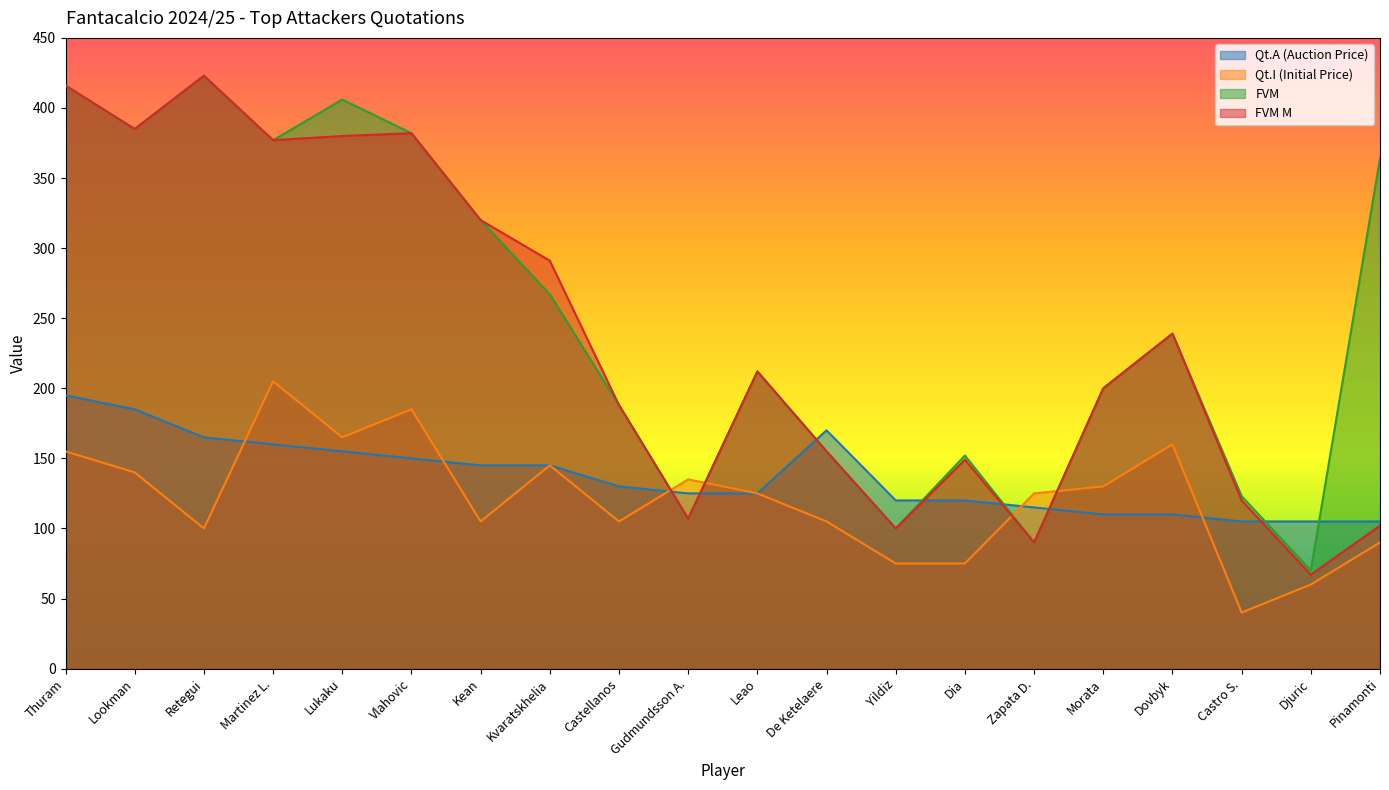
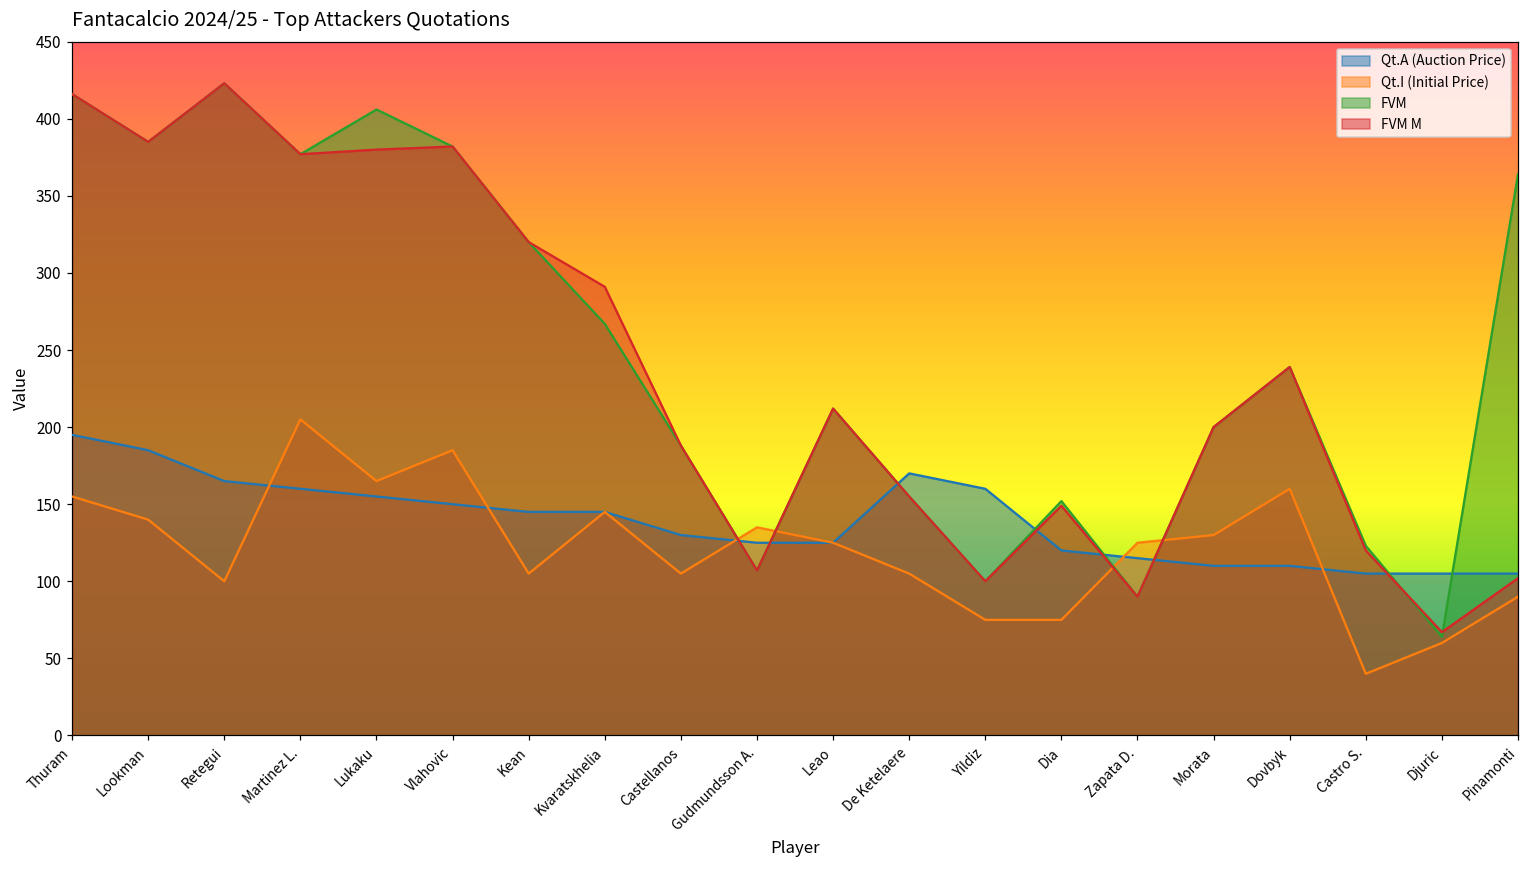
Qt.A (Auction Price), Yildiz: 120 -> 160
FVM, Djuric: 70 -> 64
